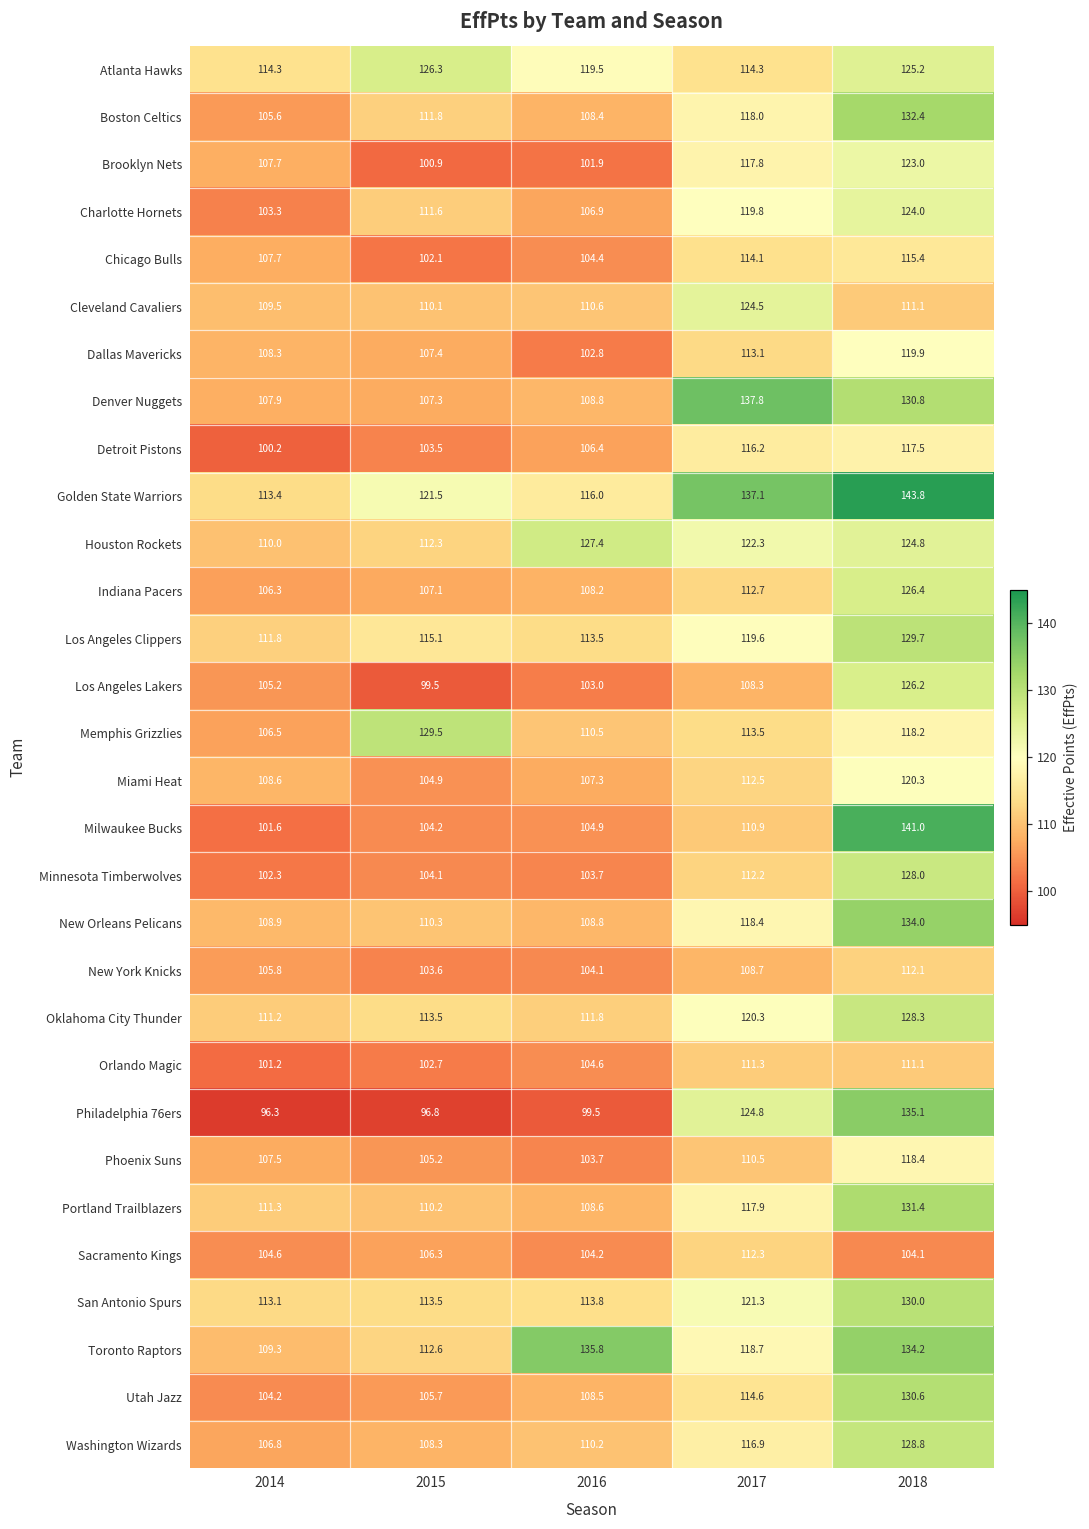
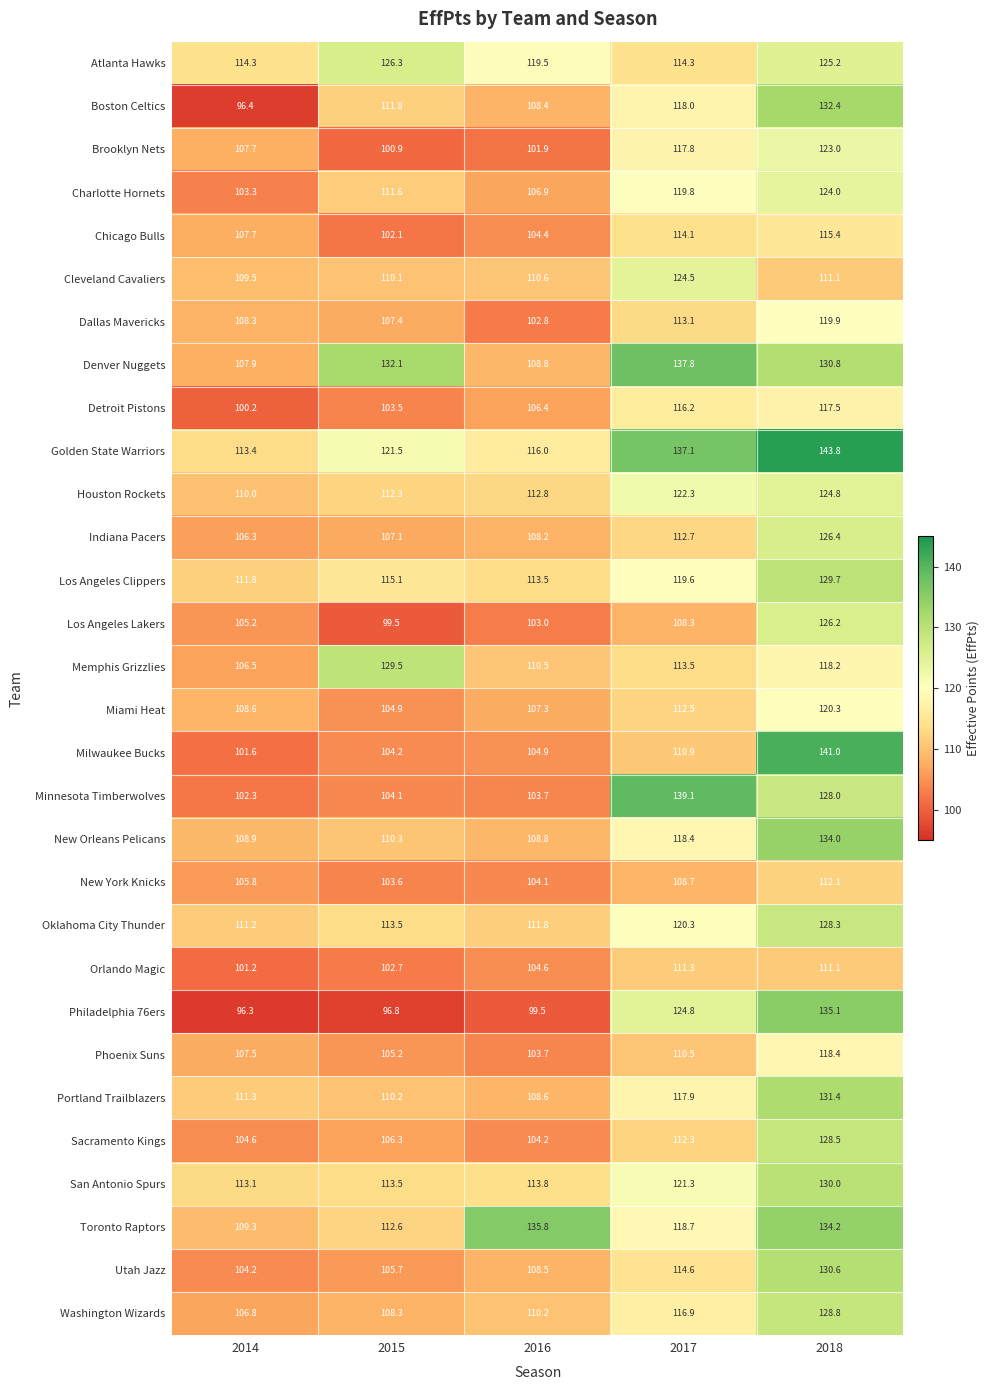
Boston Celtics, 2014: 105.6 -> 96.4
Denver Nuggets, 2015: 107.3 -> 132.1
Houston Rockets, 2016: 127.4 -> 112.8
Minnesota Timberwolves, 2017: 112.2 -> 139.1
Sacramento Kings, 2018: 104.1 -> 128.5
